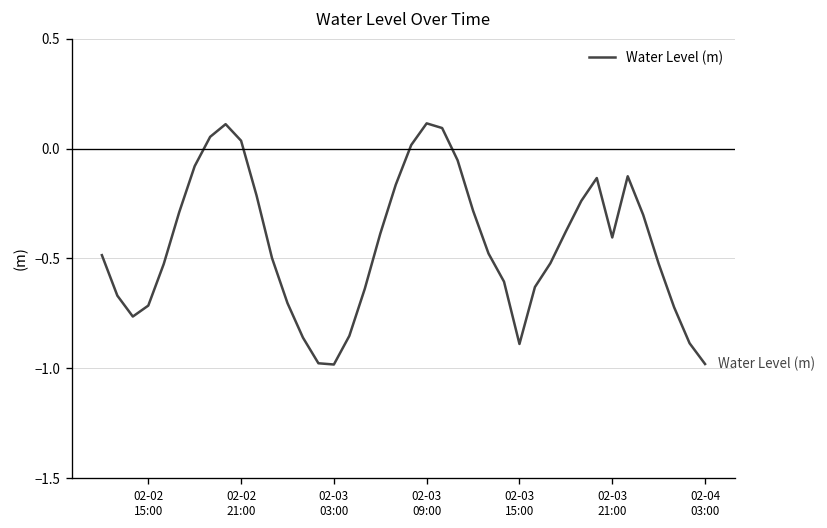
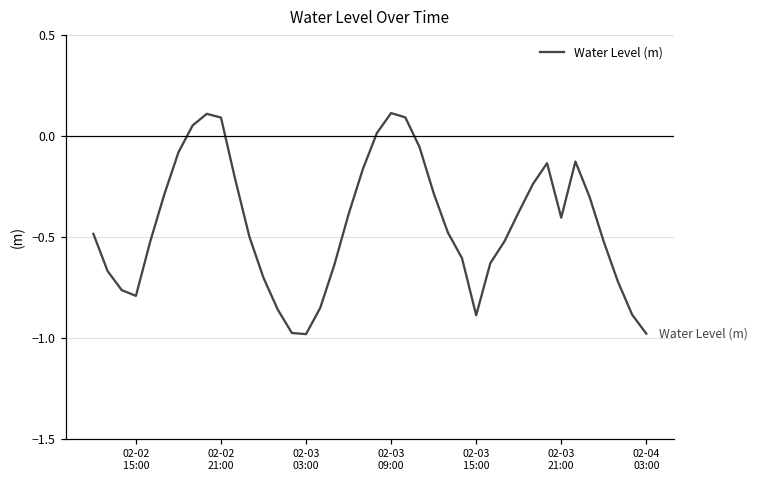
02-02 15:00: -0.71 -> -0.79
02-02 21:00: 0.04 -> 0.09
